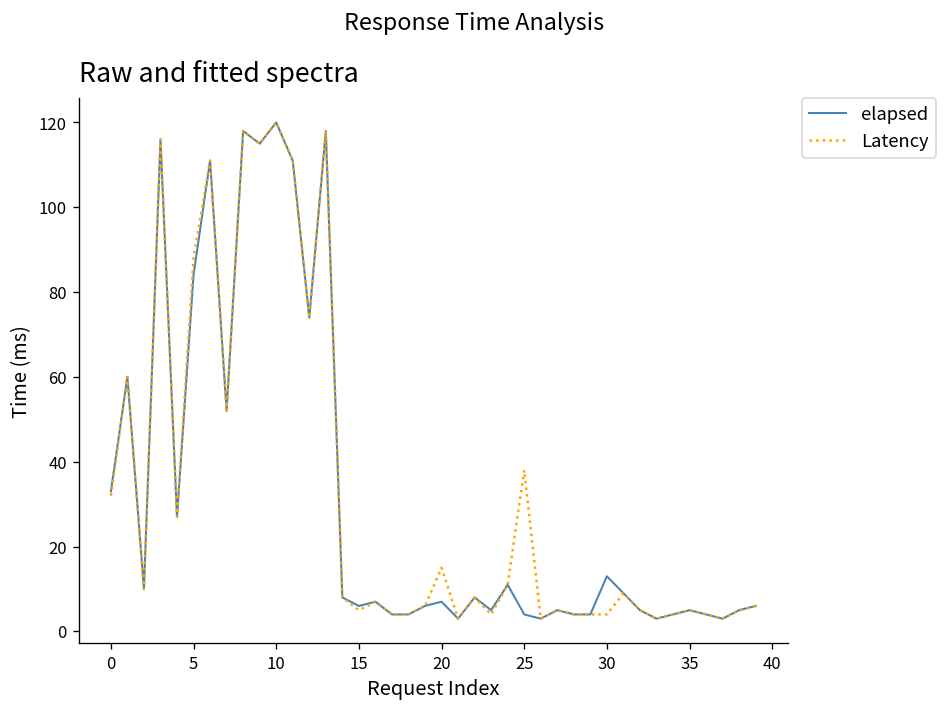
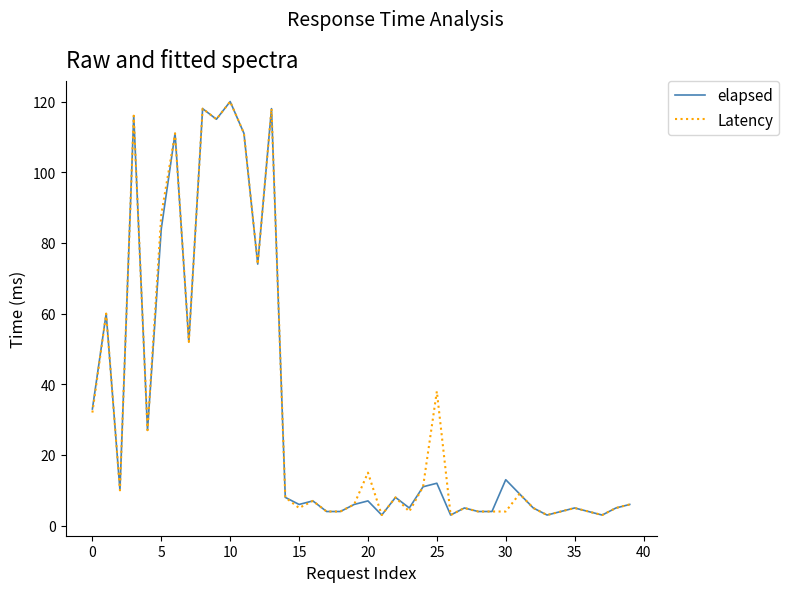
elapsed, 25: 4 -> 12
